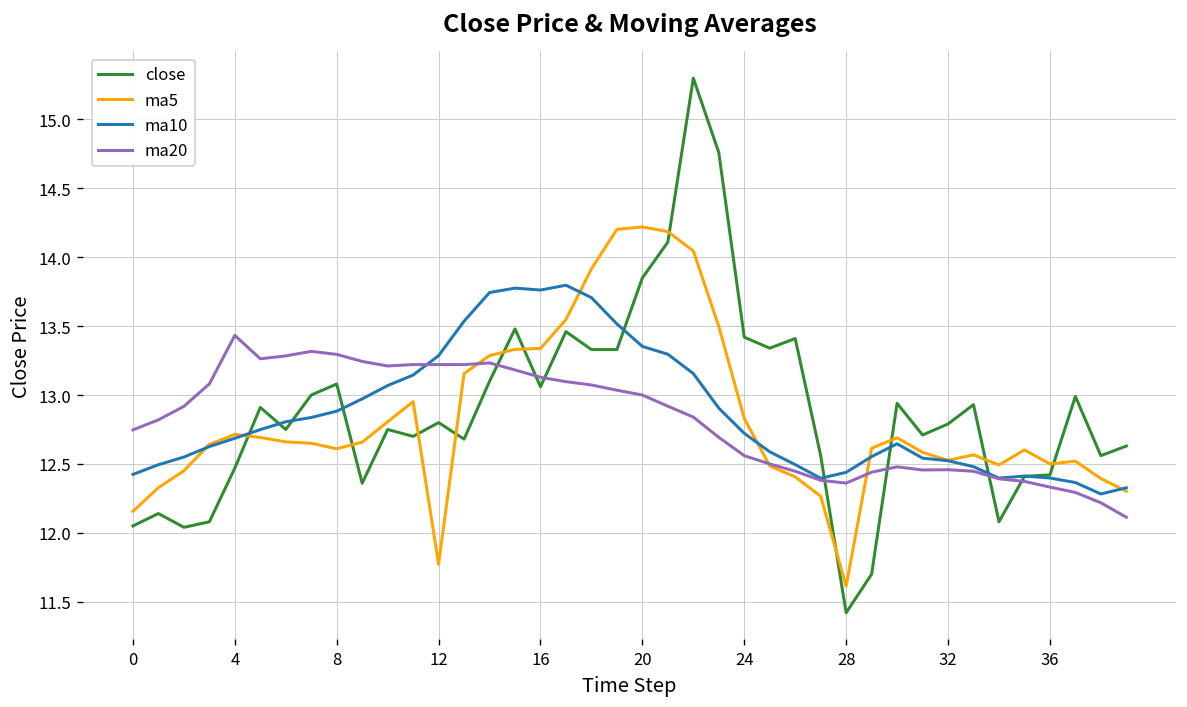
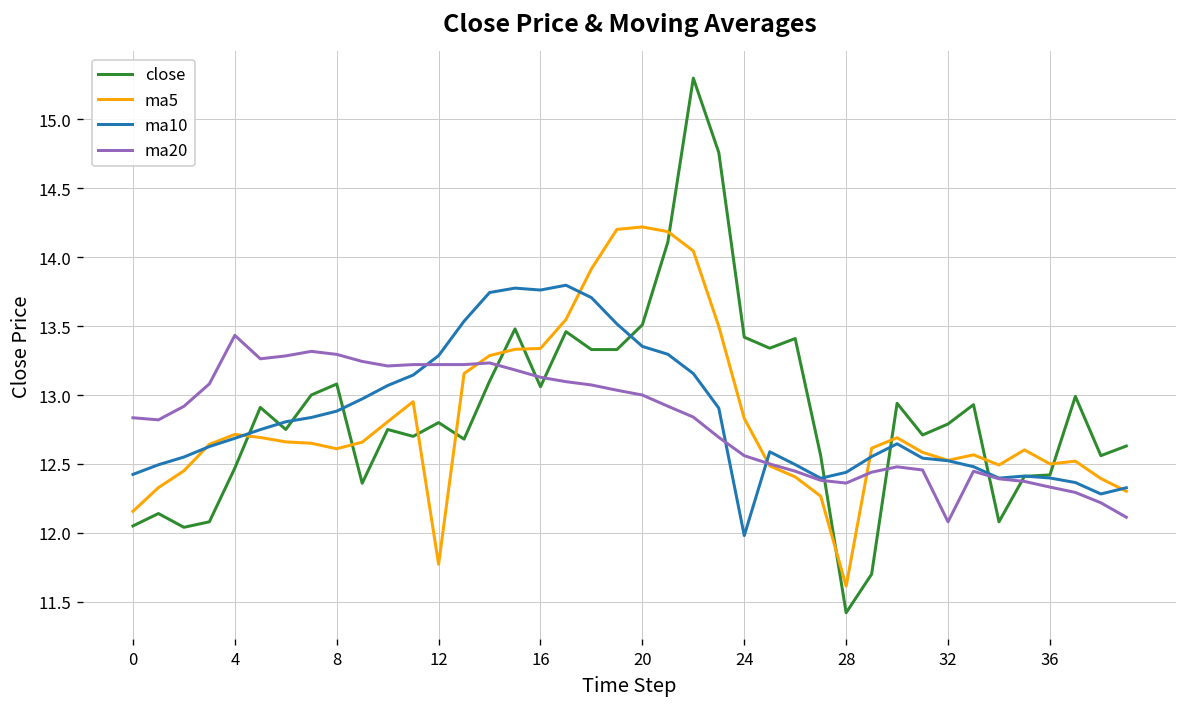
ma20, 0: 12.75 -> 12.84
close, 20: 13.85 -> 13.51
ma10, 24: 12.72 -> 11.98
ma20, 32: 12.46 -> 12.08
